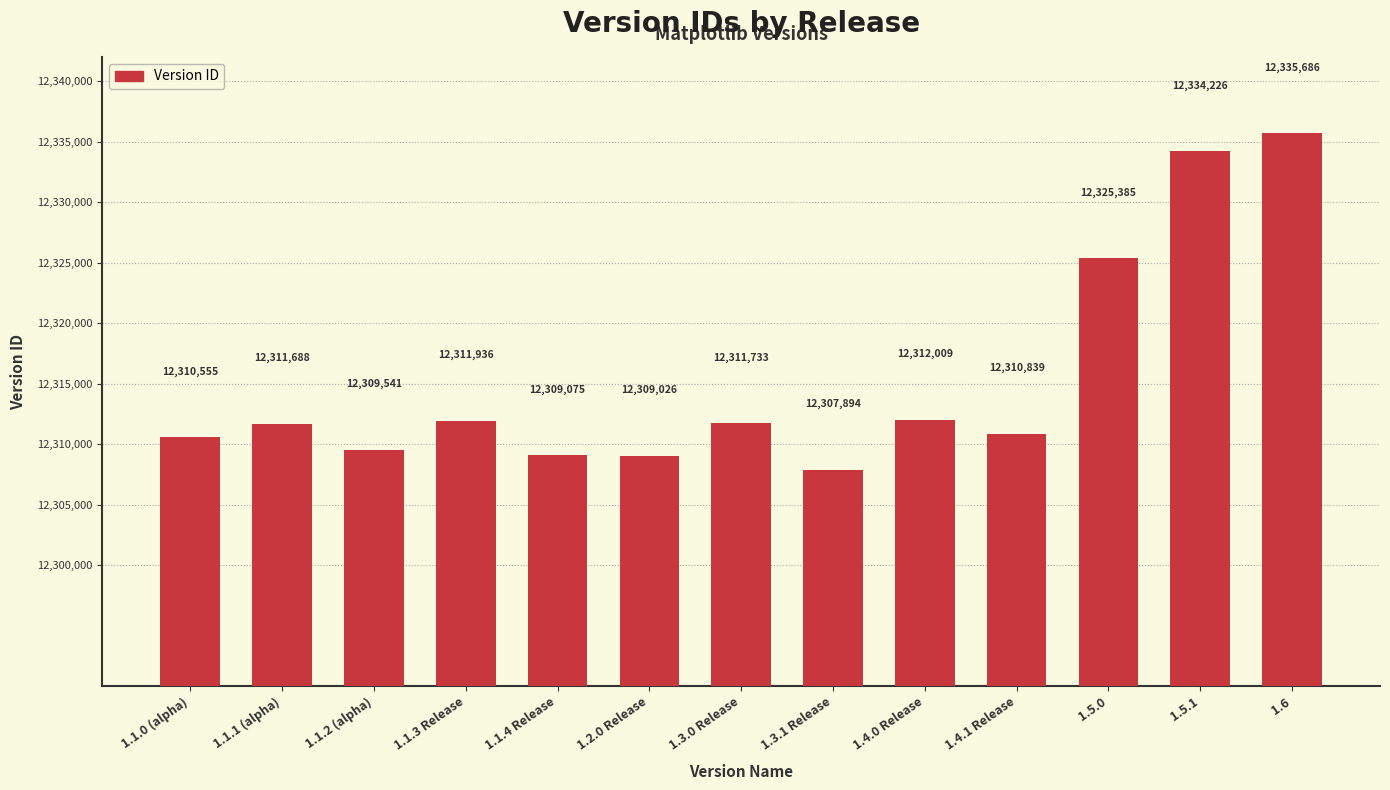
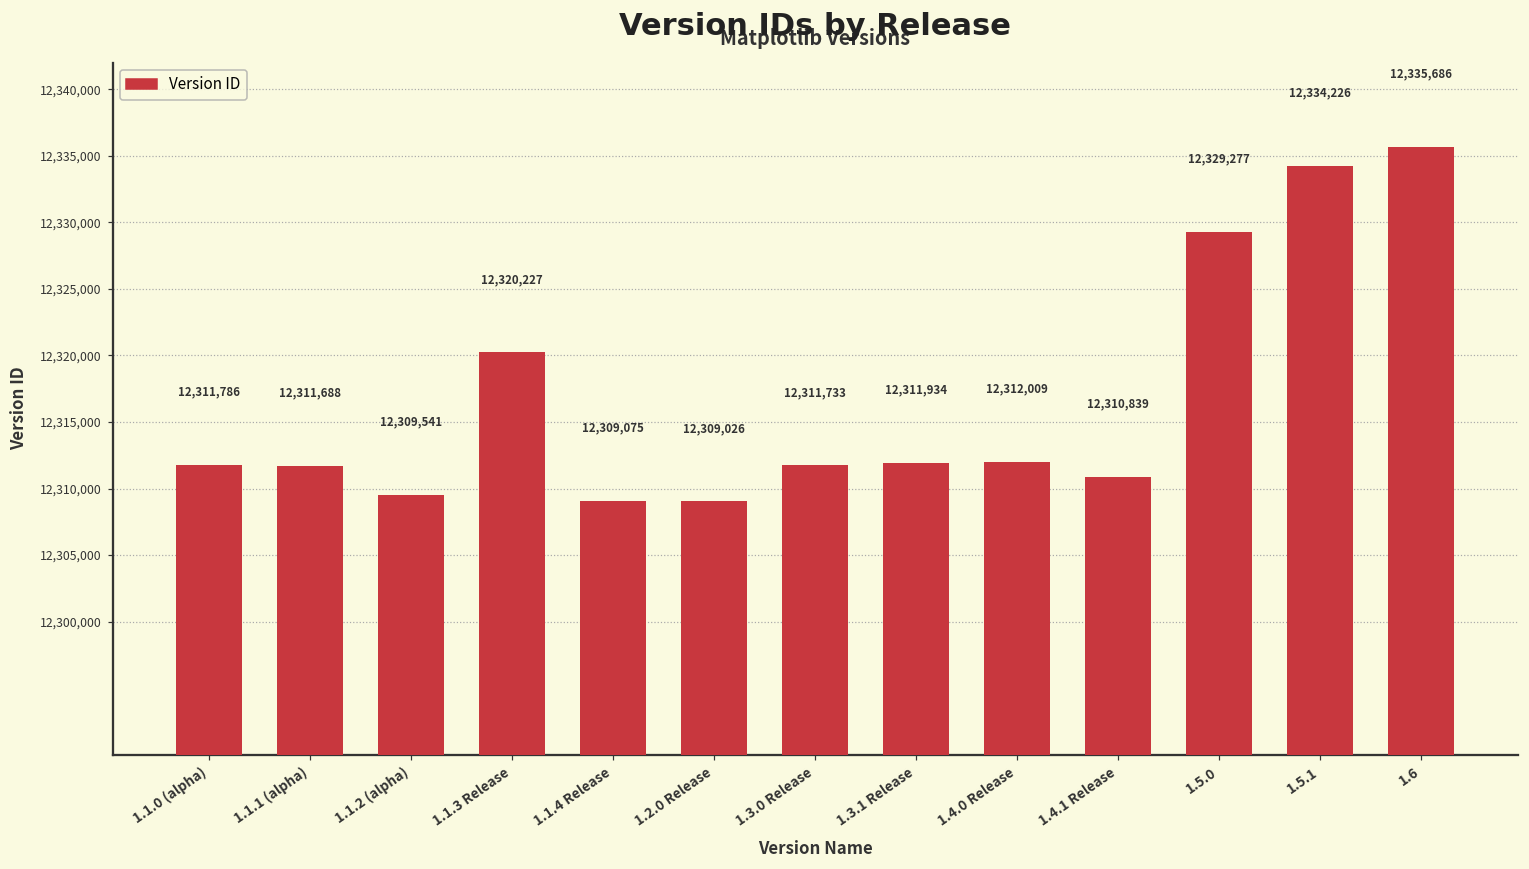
1.1.0 (alpha): 12,310,555 -> 12,311,786
1.1.3 Release: 12,311,936 -> 12,320,227
1.3.1 Release: 12,307,894 -> 12,311,934
1.5.0: 12,325,385 -> 12,329,277
